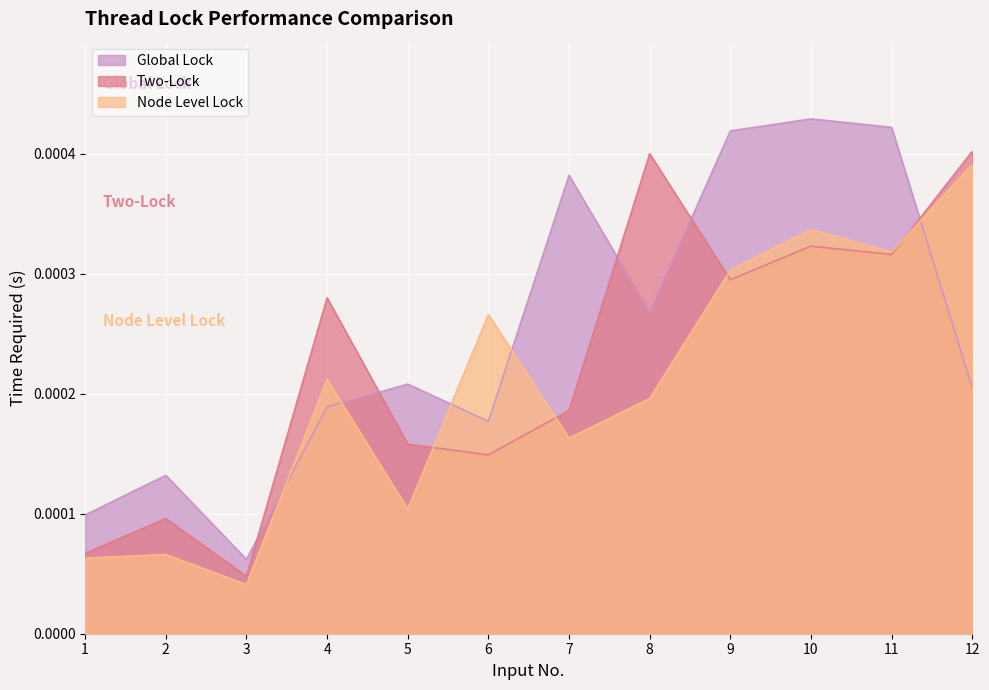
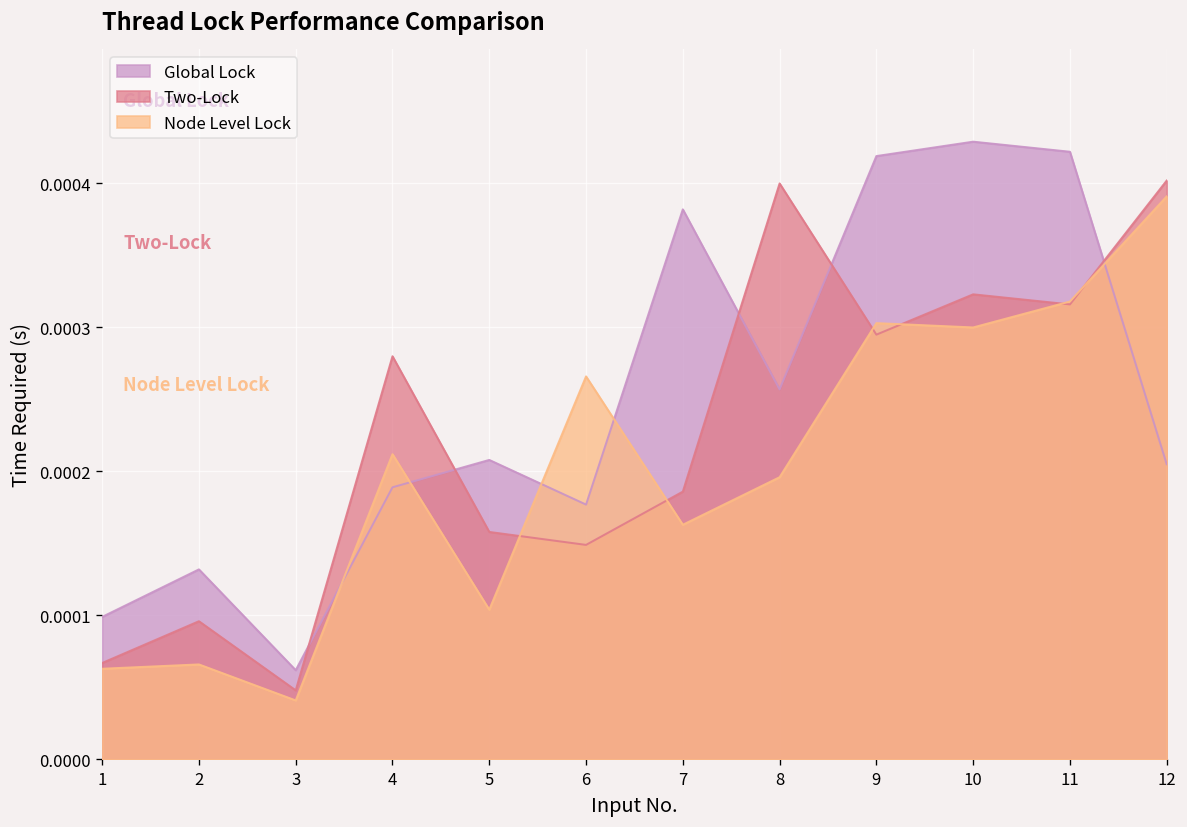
Global Lock, 8: 0.000268 -> 0.000257
Node Level Lock, 10: 0.000337 -> 0.000300
